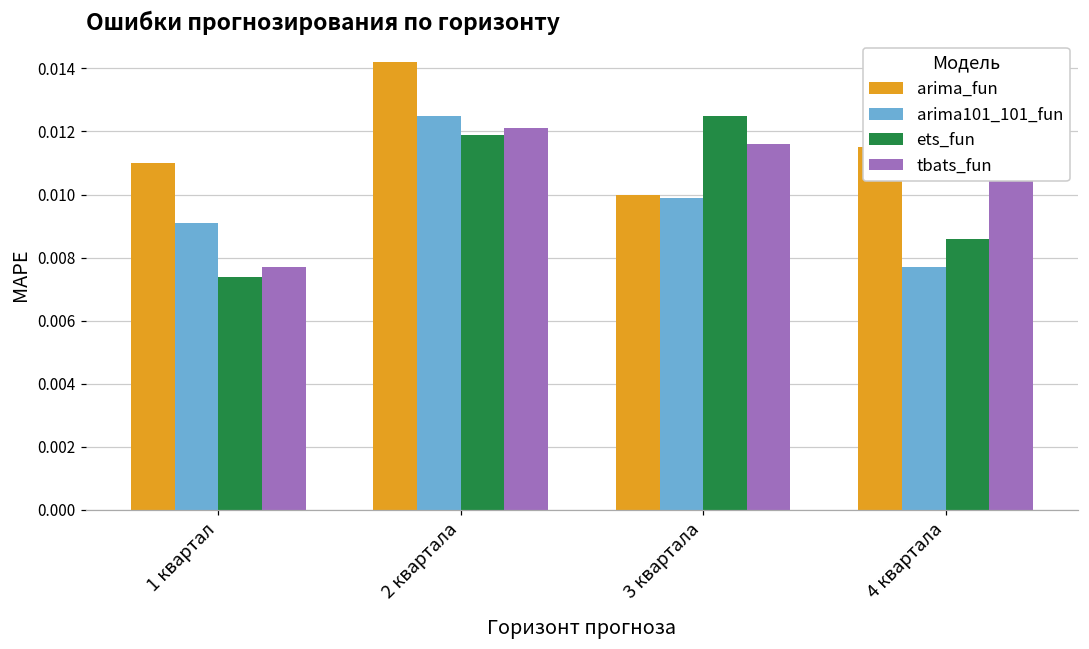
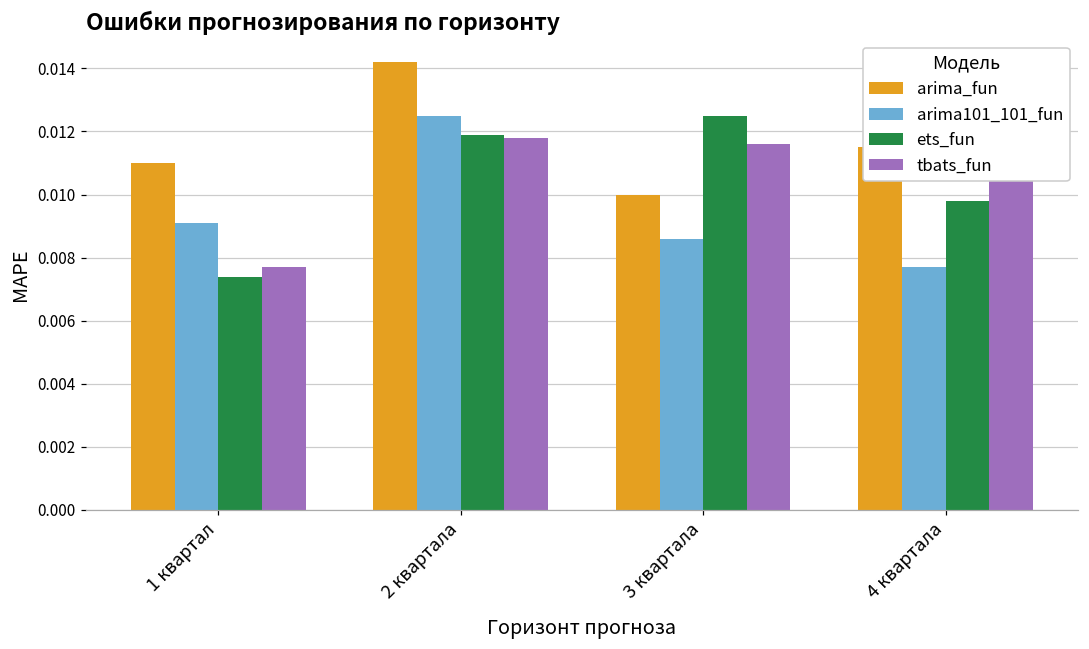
tbats_fun, 2 квартала: 0.0121 -> 0.0118
arima101_101_fun, 3 квартала: 0.0099 -> 0.0086
ets_fun, 4 квартала: 0.0086 -> 0.0098
